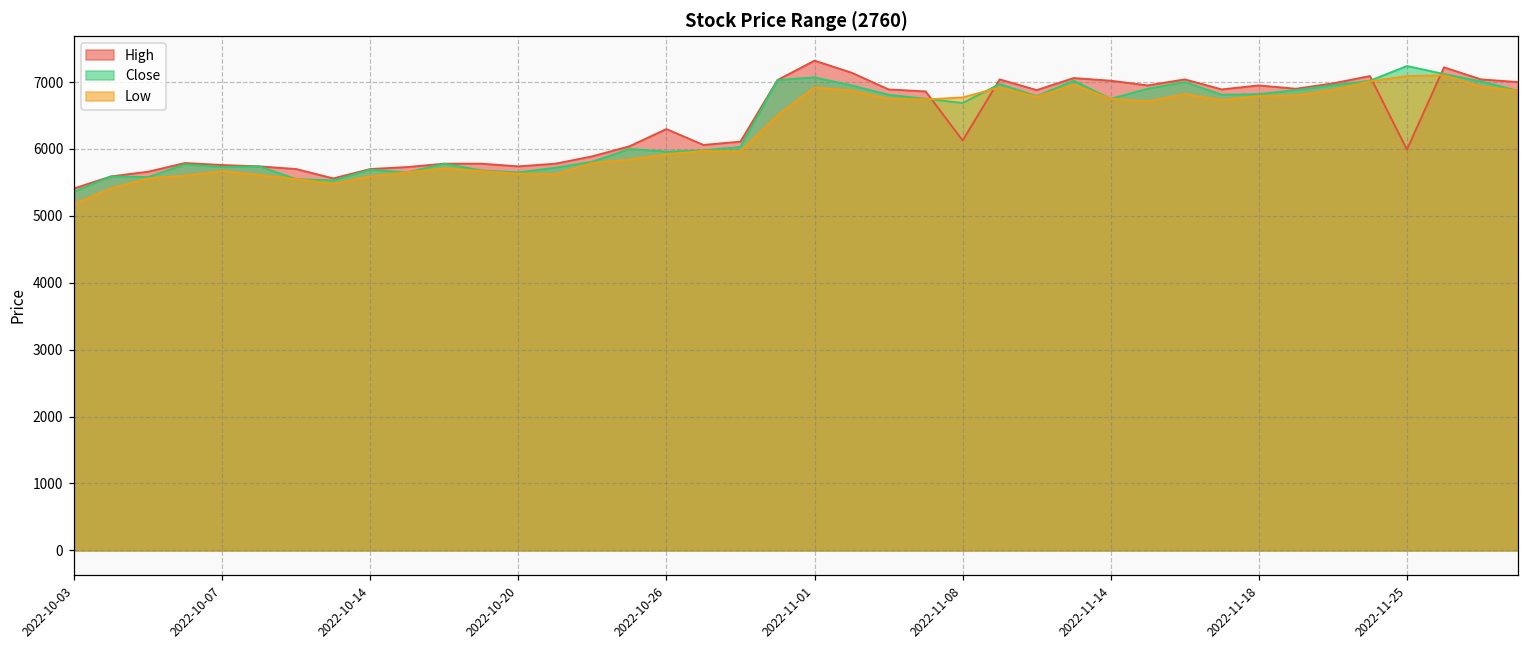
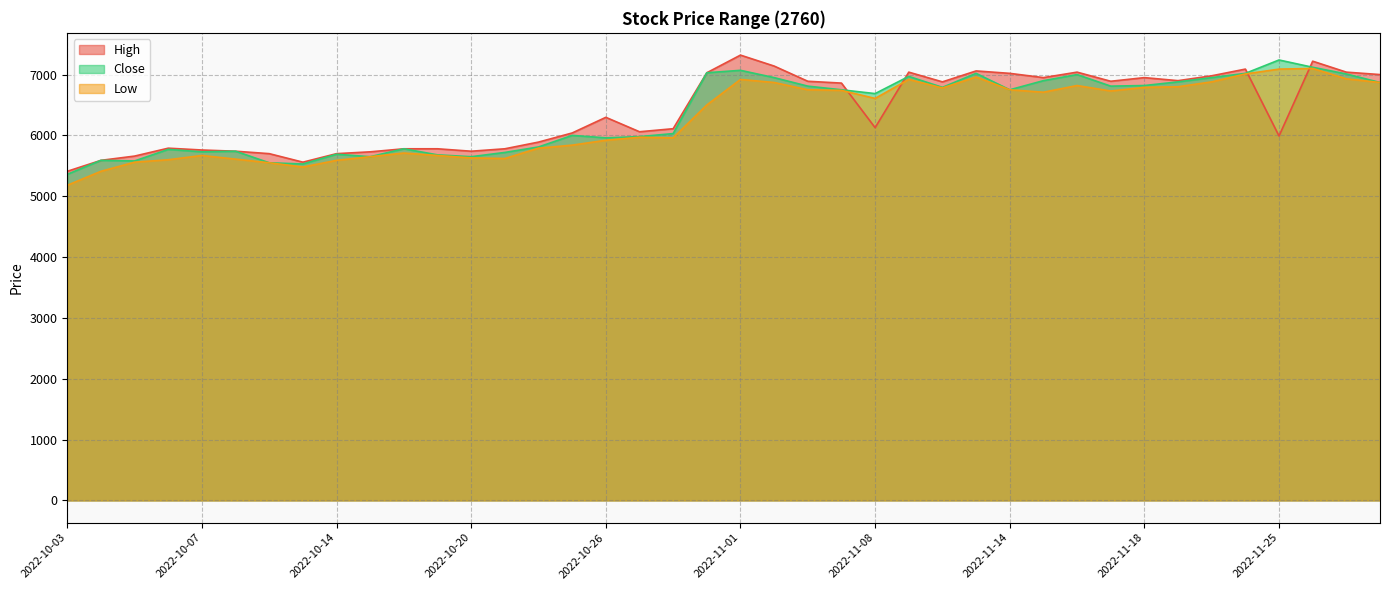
Low, 2022-11-08: 6800 -> 6600
